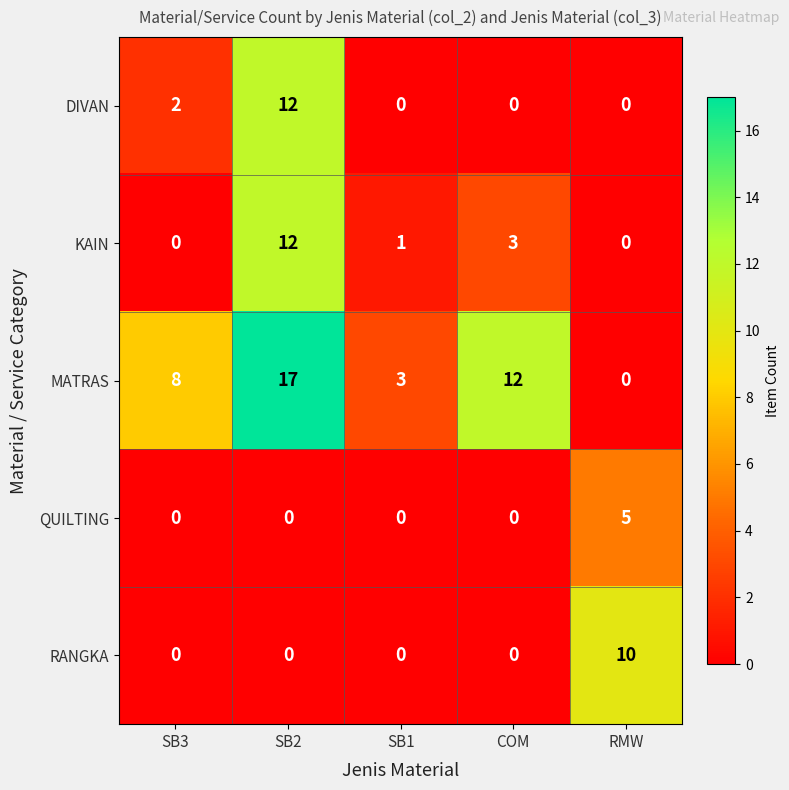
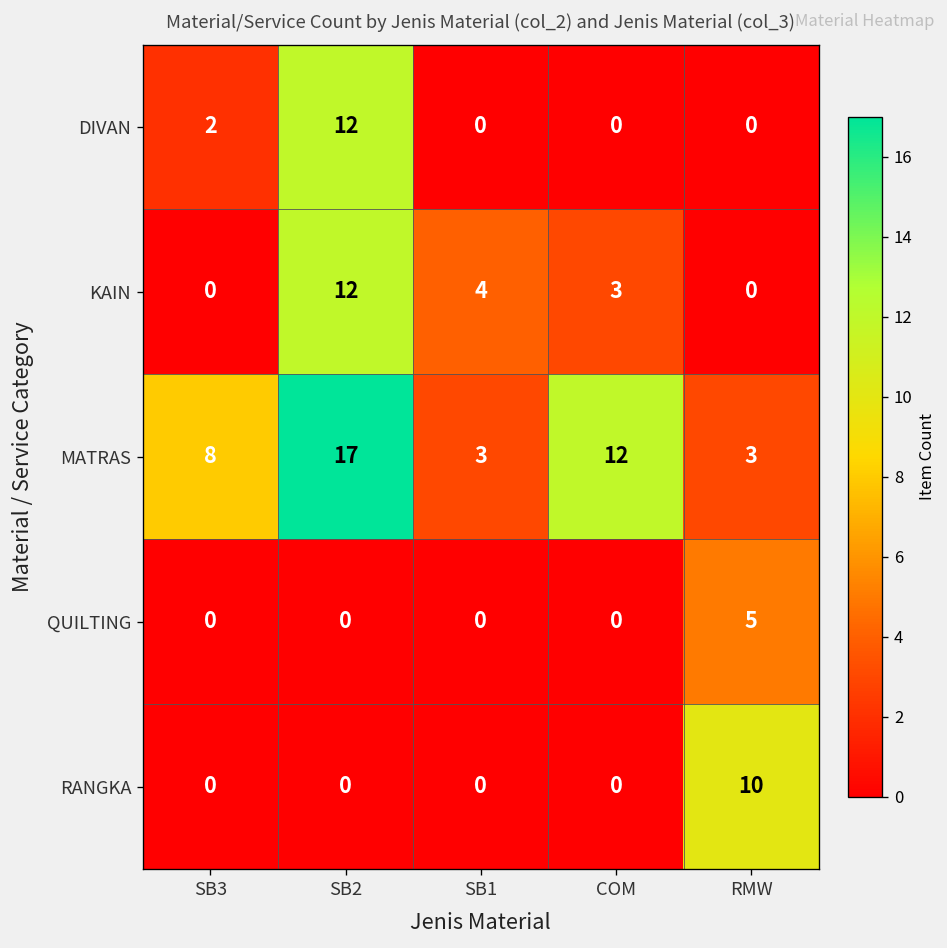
KAIN, SB1: 1 -> 4
MATRAS, RMW: 0 -> 3
